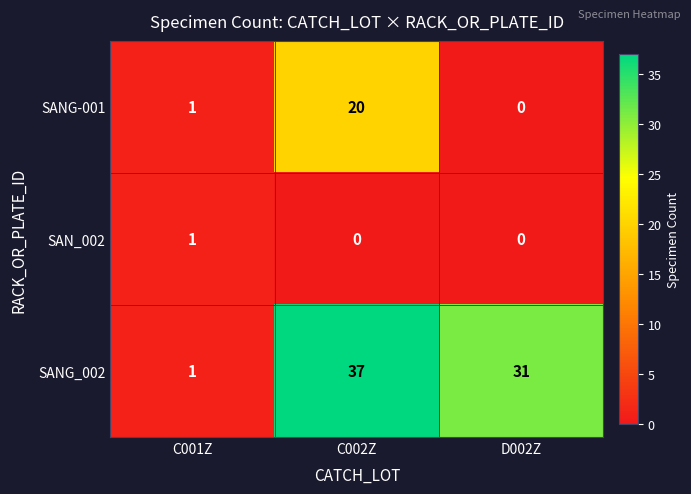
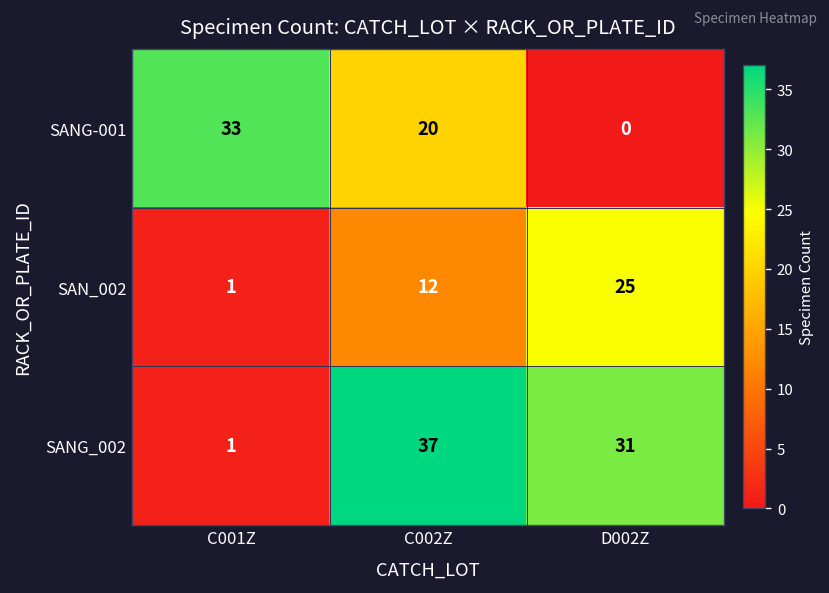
SANG-001, C001Z: 1 -> 33
SAN_002, C002Z: 0 -> 12
SAN_002, D002Z: 0 -> 25
